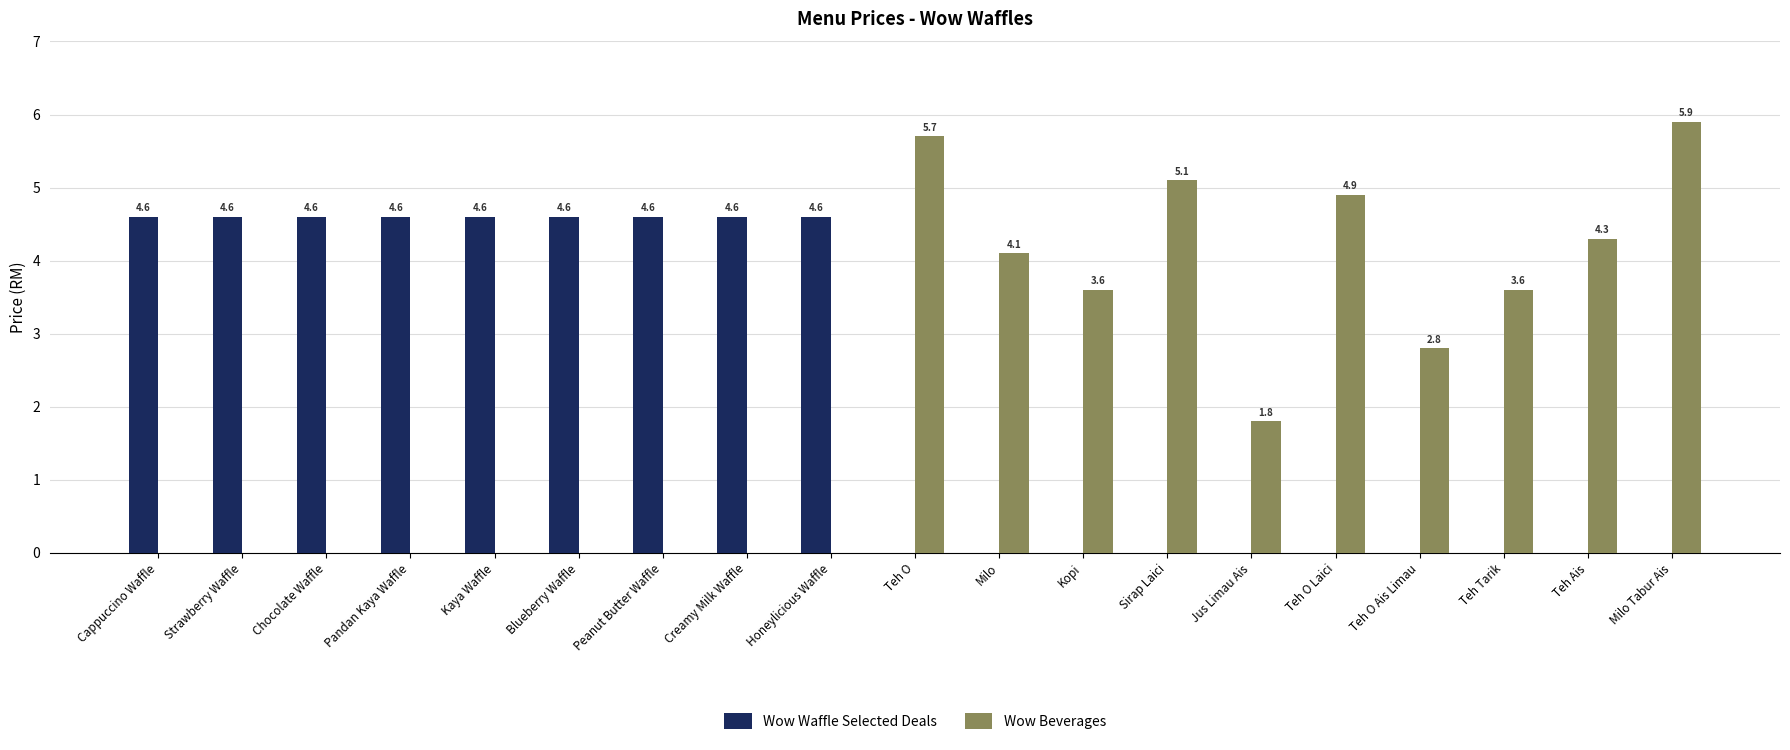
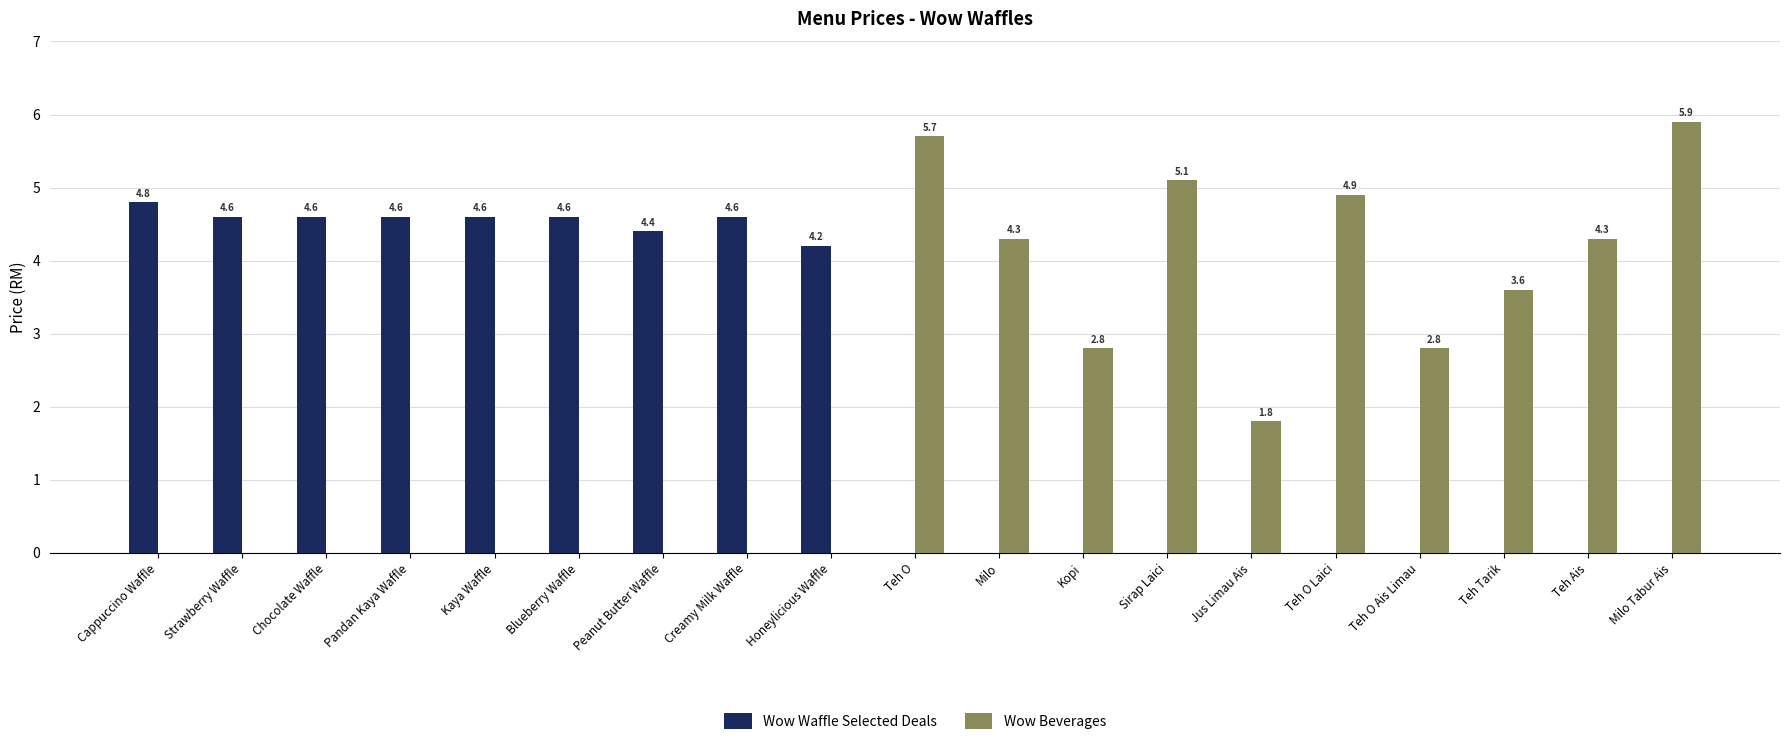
Wow Waffle Selected Deals, Cappuccino Waffle: 4.6 -> 4.8
Wow Waffle Selected Deals, Peanut Butter Waffle: 4.6 -> 4.4
Wow Waffle Selected Deals, Honeylicious Waffle: 4.6 -> 4.2
Wow Beverages, Milo: 4.1 -> 4.3
Wow Beverages, Kopi: 3.6 -> 2.8
